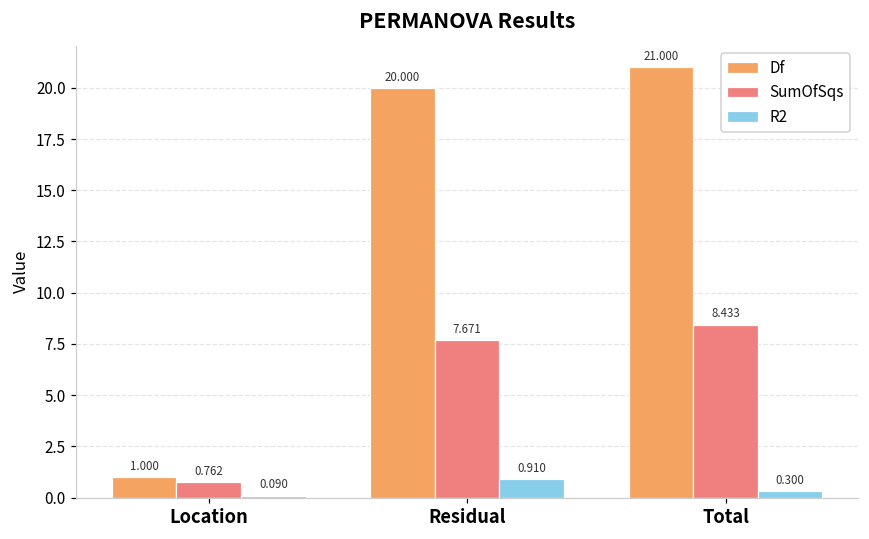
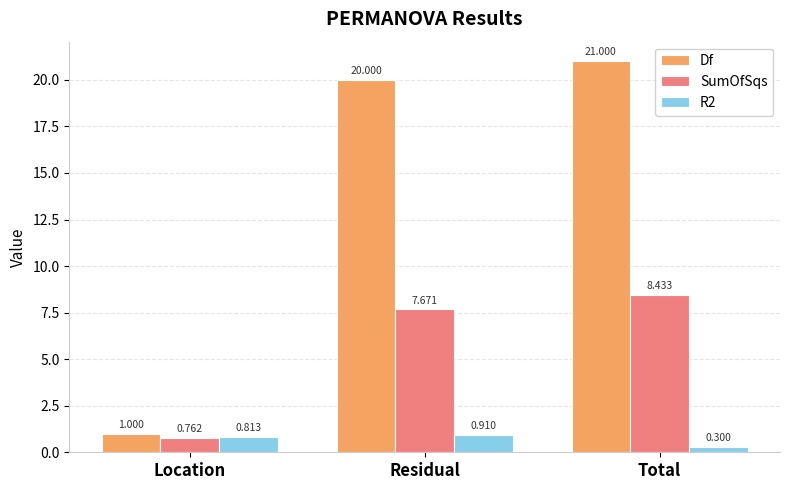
R2, Location: 0.090 -> 0.813
